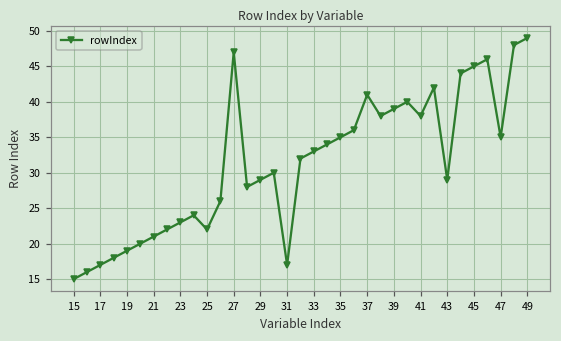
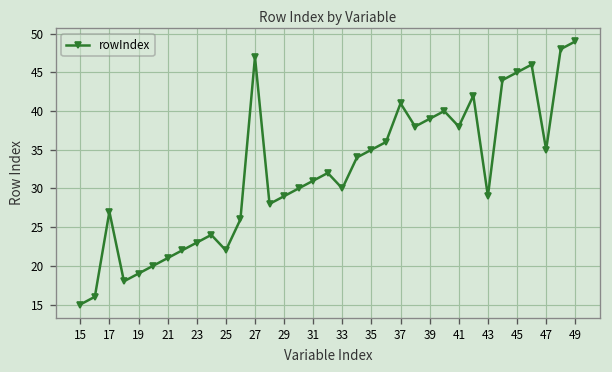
17: 17 -> 27
31: 17 -> 31
33: 33 -> 30
